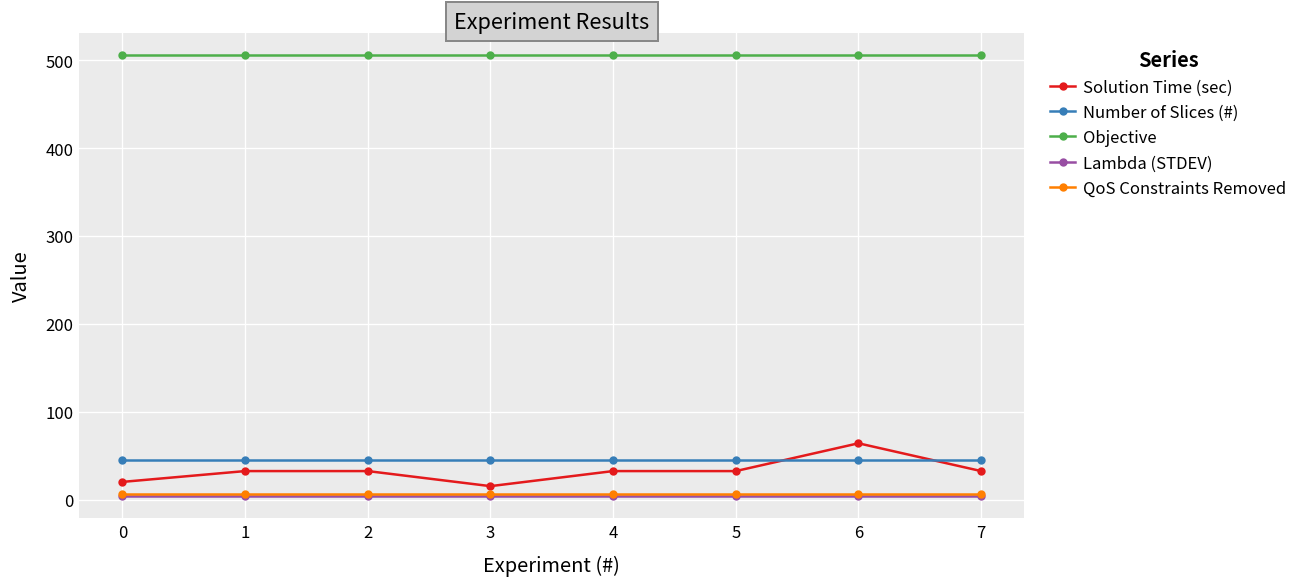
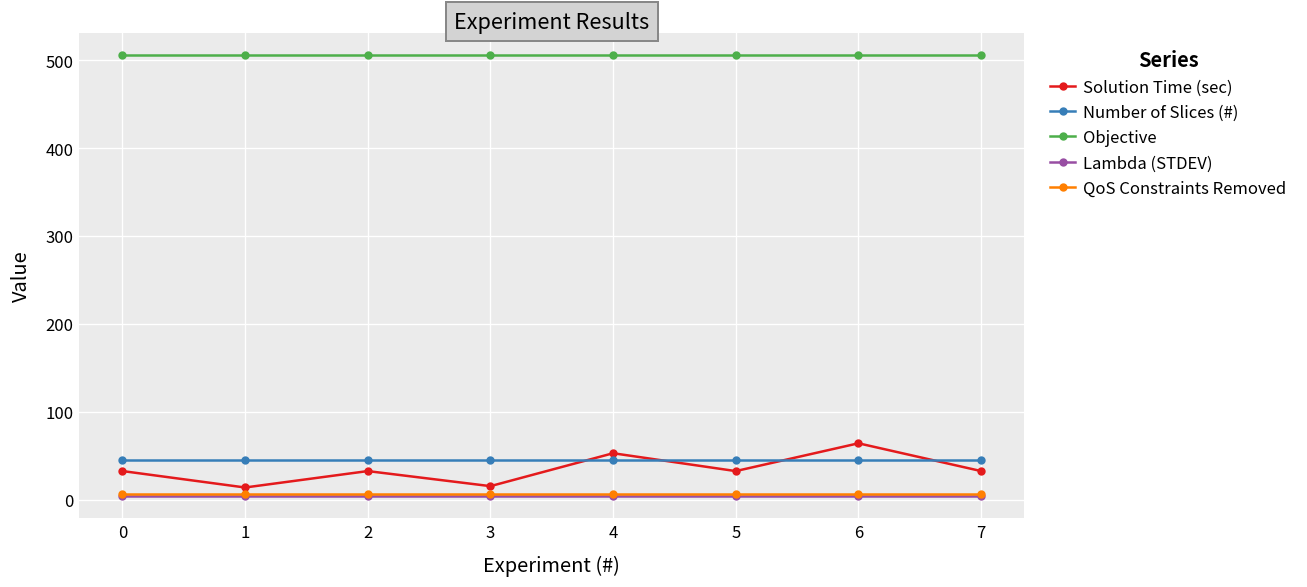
Solution Time (sec), 0: 20 -> 30
Solution Time (sec), 1: 30 -> 10
Solution Time (sec), 4: 30 -> 50
